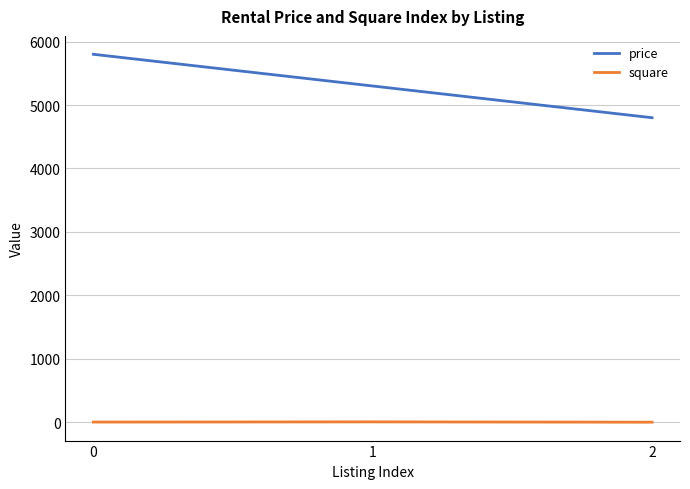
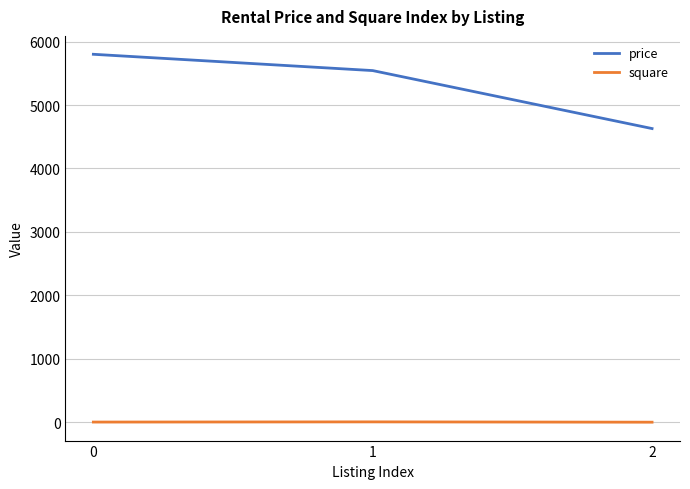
price, 1: 5300 -> 5500
price, 2: 4800 -> 4600
